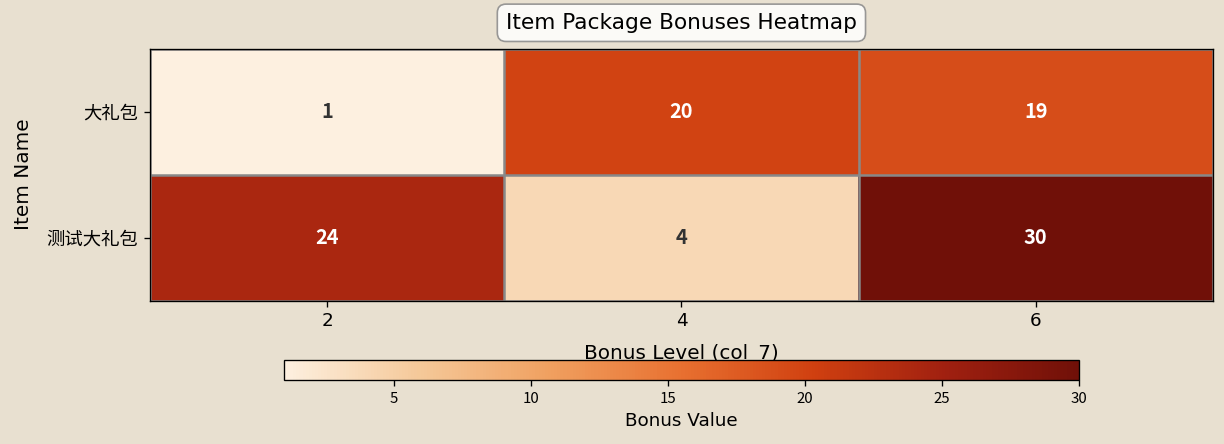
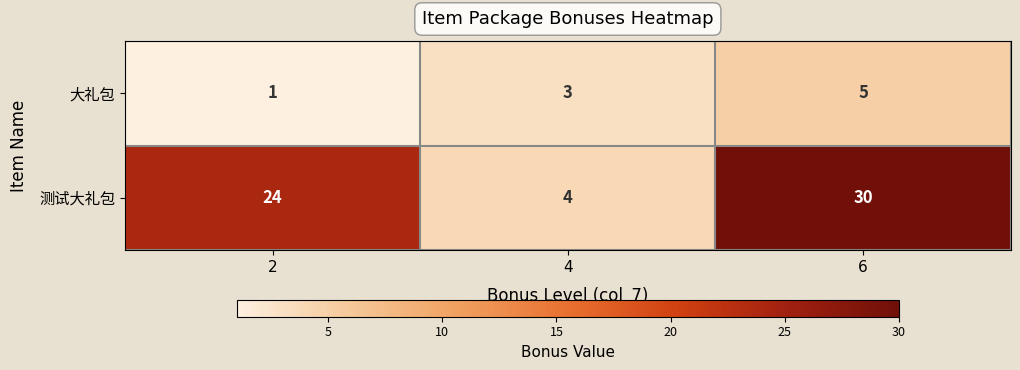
大礼包, 4: 20 -> 3
大礼包, 6: 19 -> 5
